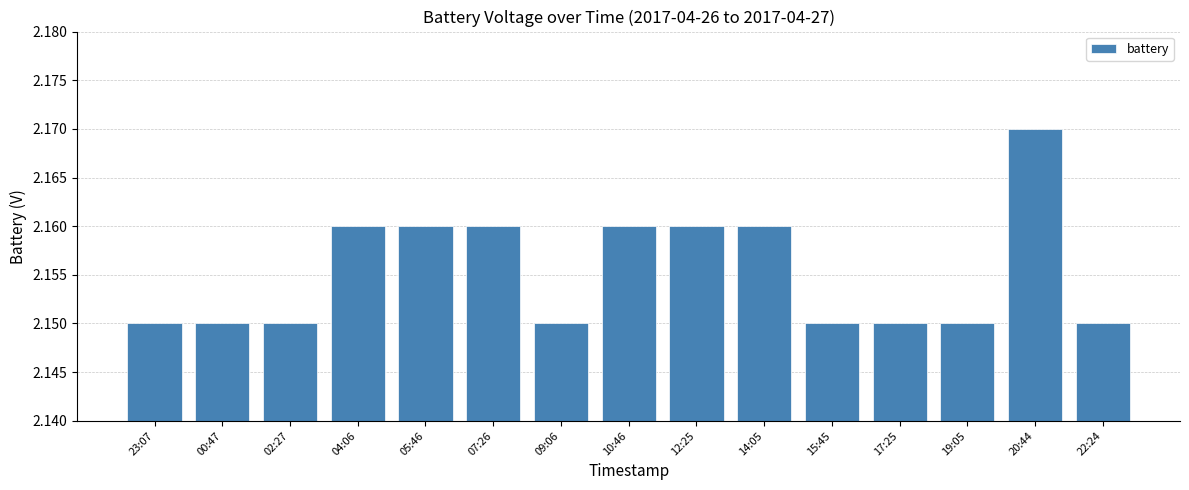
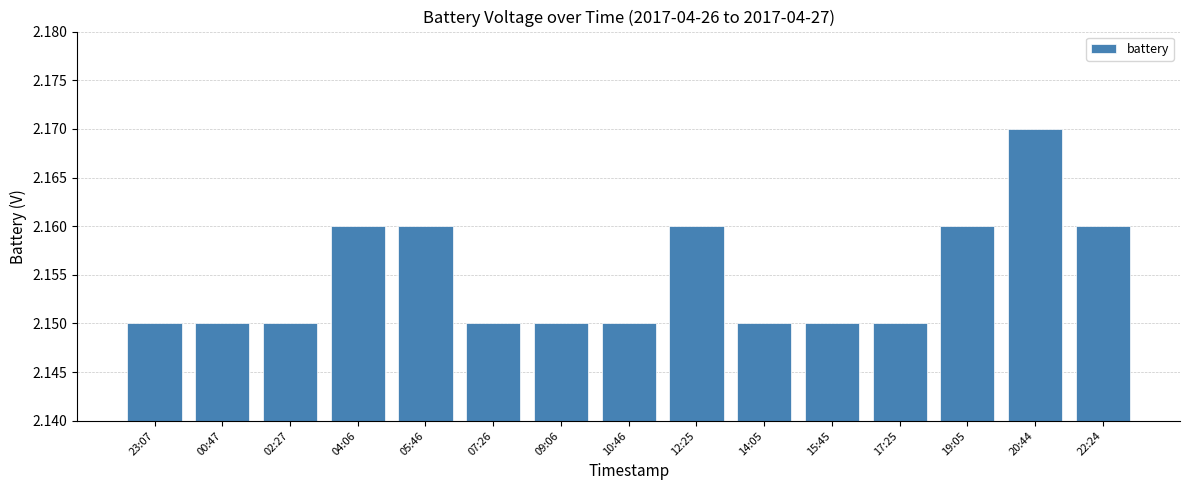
07:26: 2.16 -> 2.15
10:46: 2.16 -> 2.15
14:05: 2.16 -> 2.15
19:05: 2.15 -> 2.16
22:24: 2.15 -> 2.16
